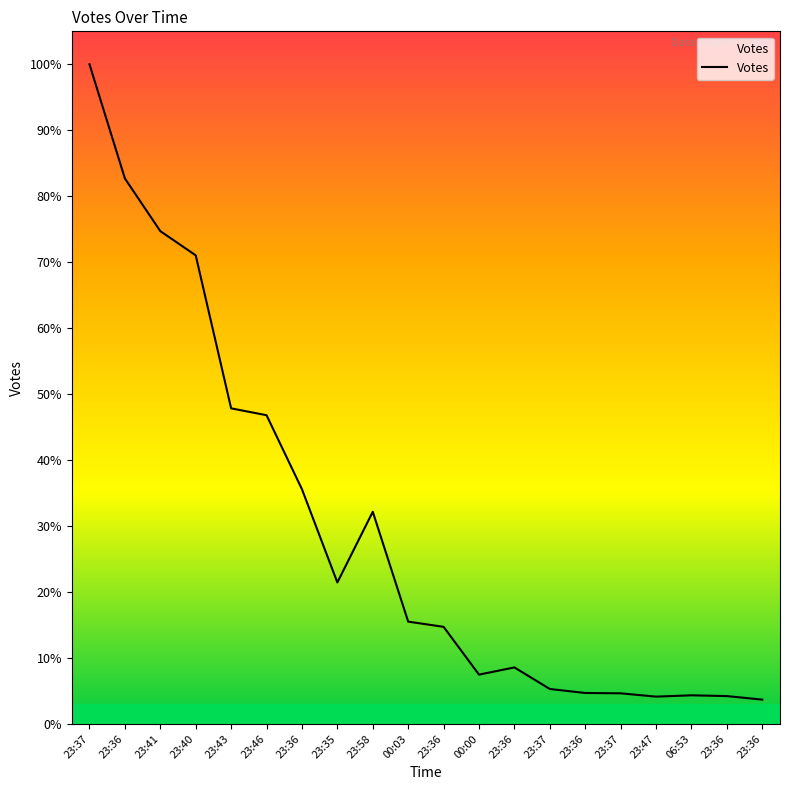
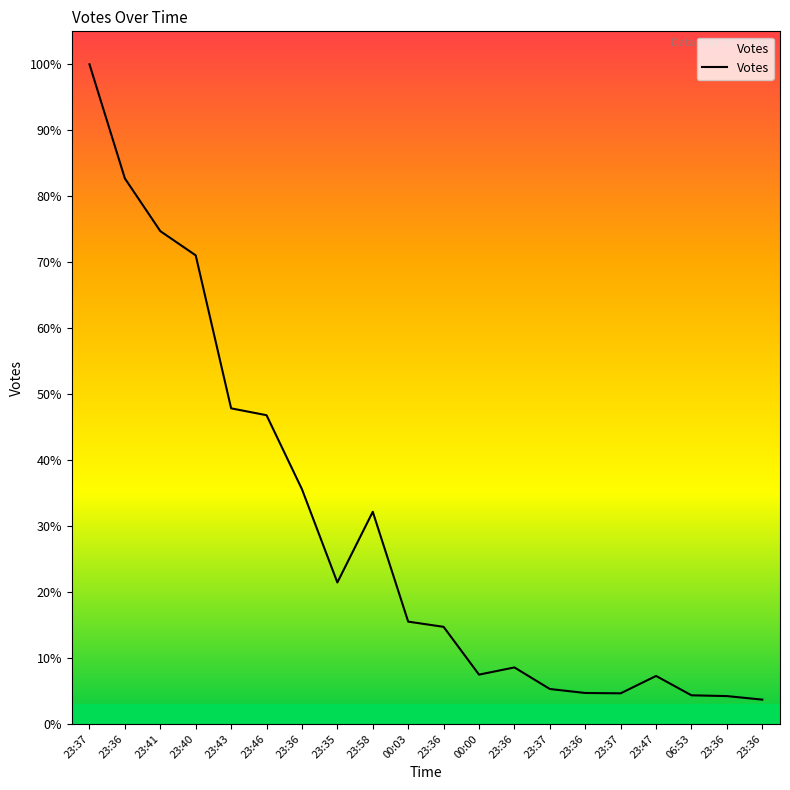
23:47: 4% -> 7%
